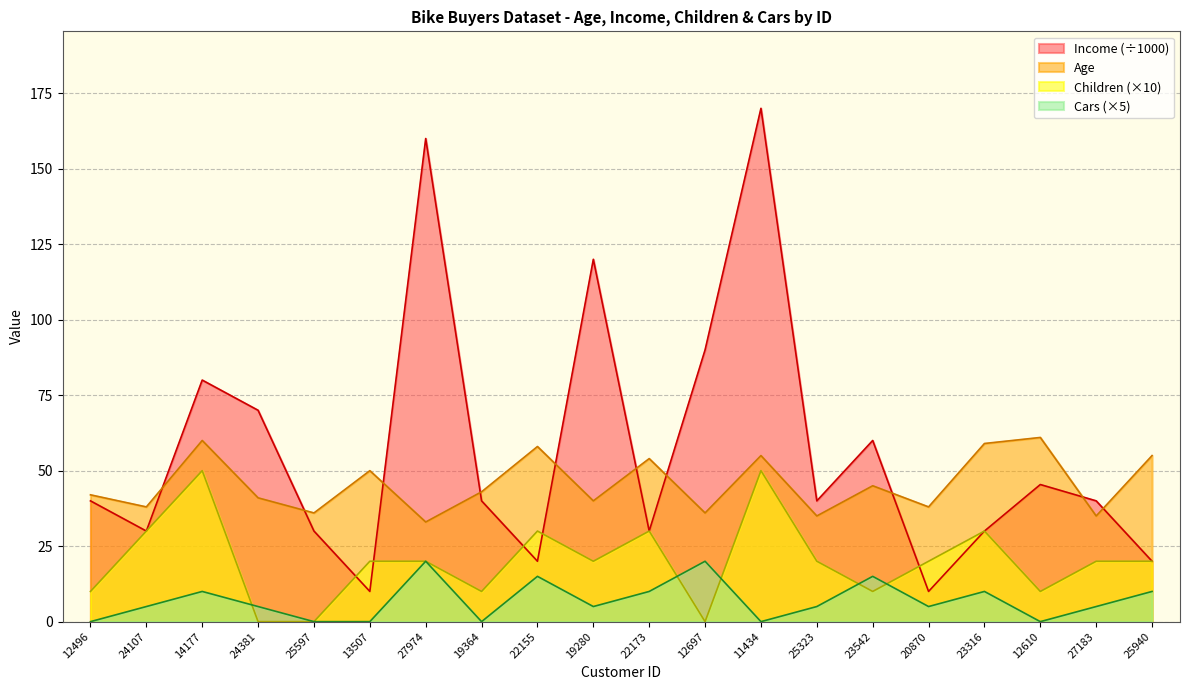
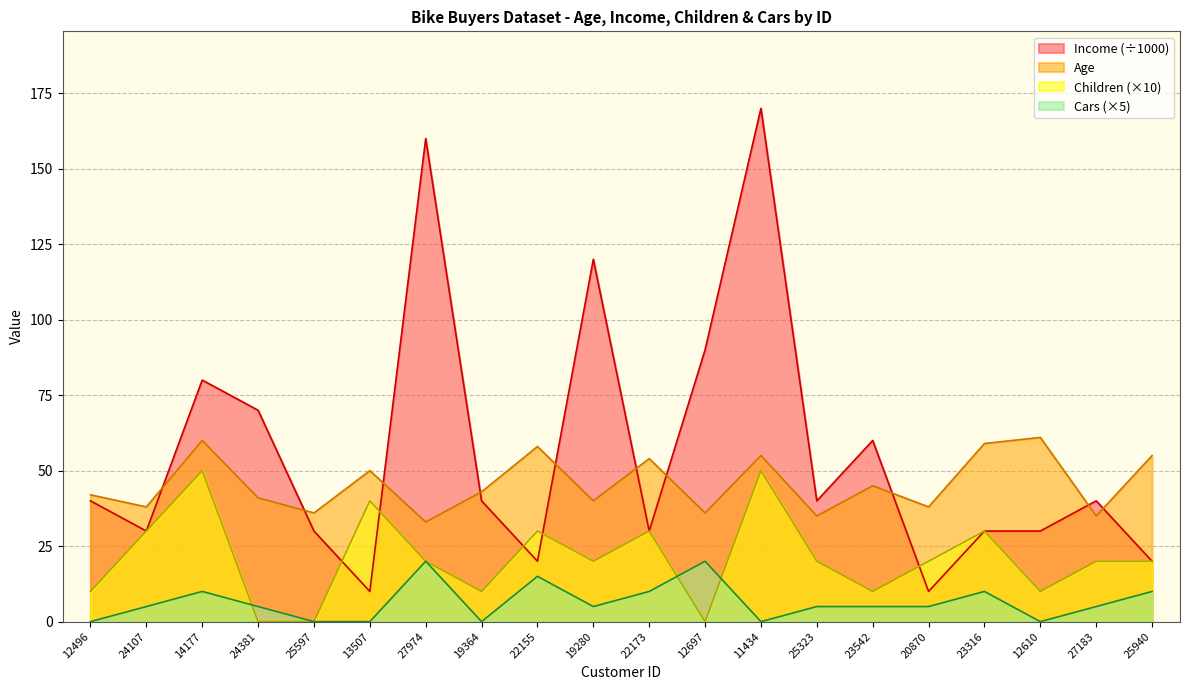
Children (×10), 13507: 20 -> 40
Cars (×5), 23542: 15 -> 5
Income (÷1000), 12610: 45 -> 30
